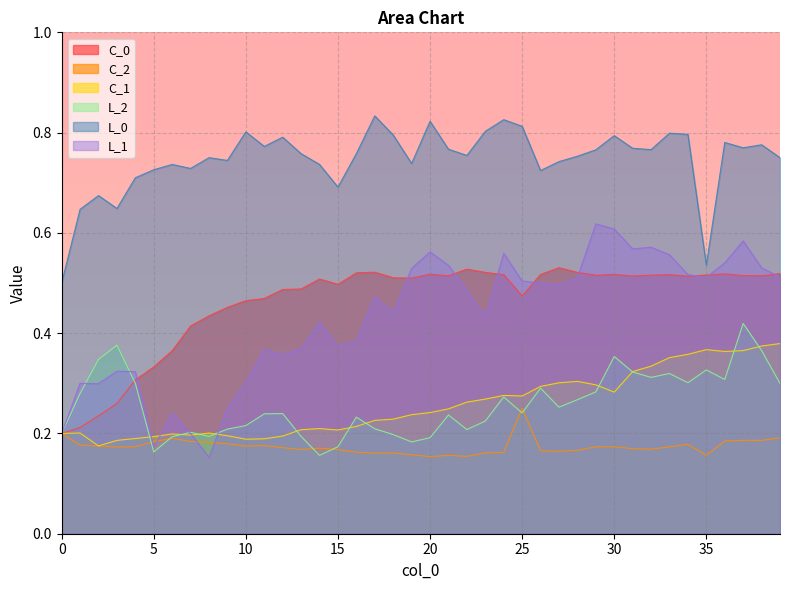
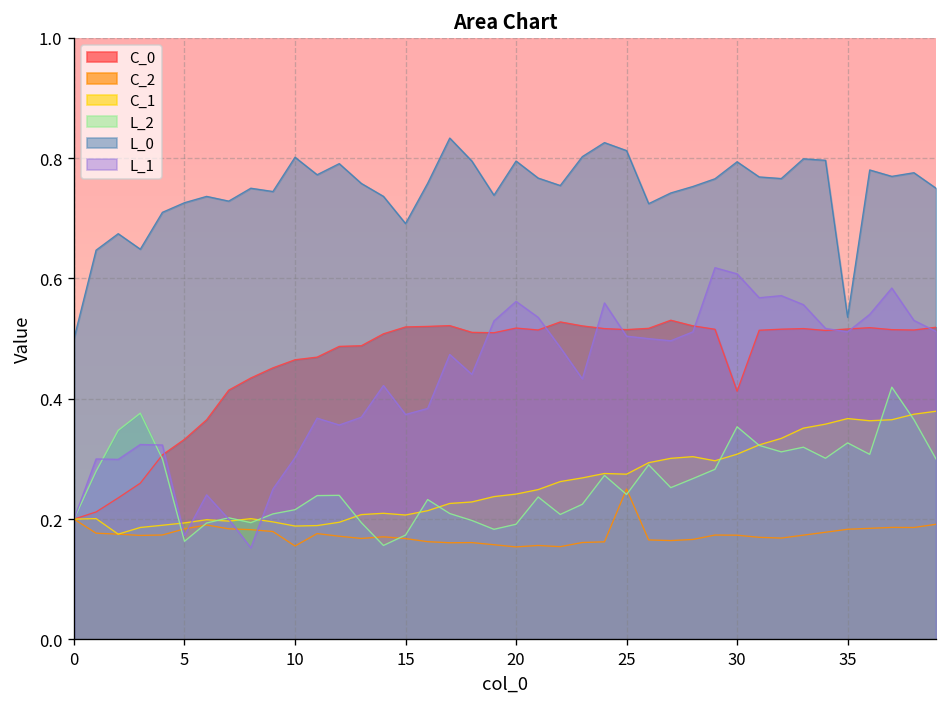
C_2, 10: 0.17 -> 0.16
C_0, 15: 0.50 -> 0.52
L_0, 20: 0.82 -> 0.80
C_0, 25: 0.47 -> 0.52
C_0, 30: 0.52 -> 0.41
C_1, 30: 0.28 -> 0.31
C_2, 35: 0.16 -> 0.18
